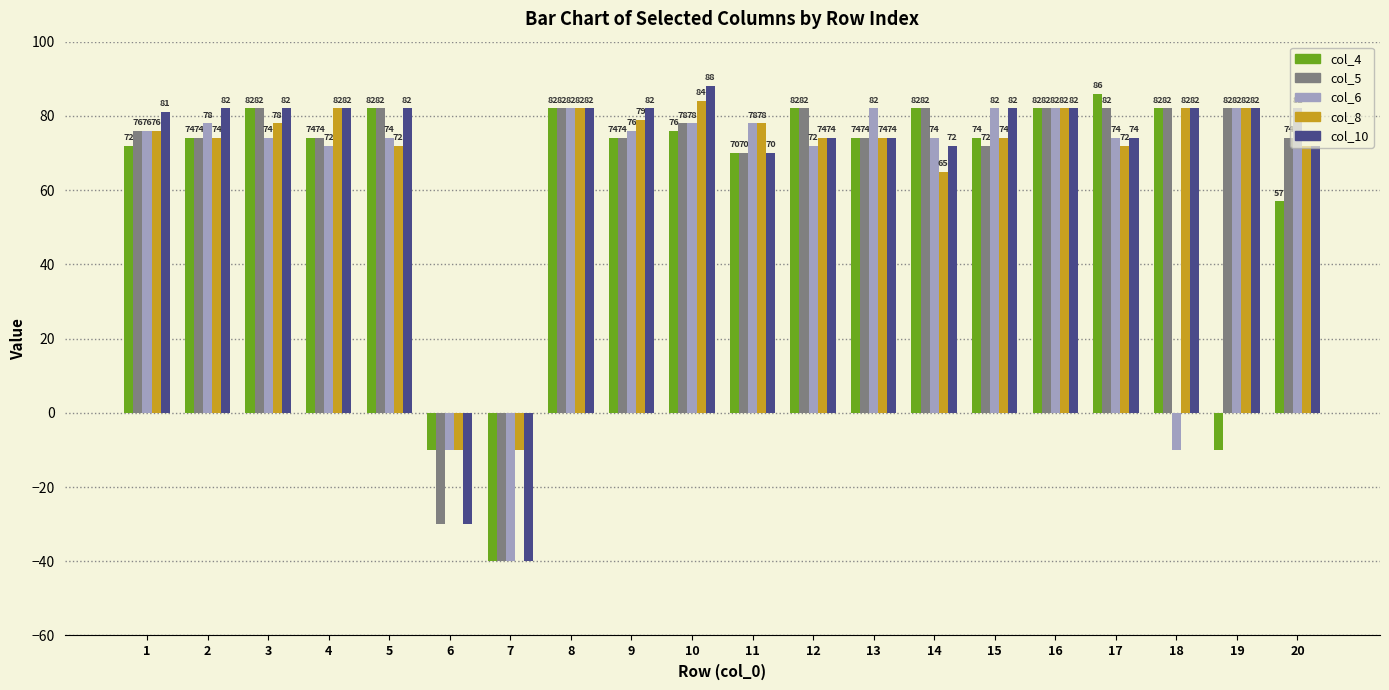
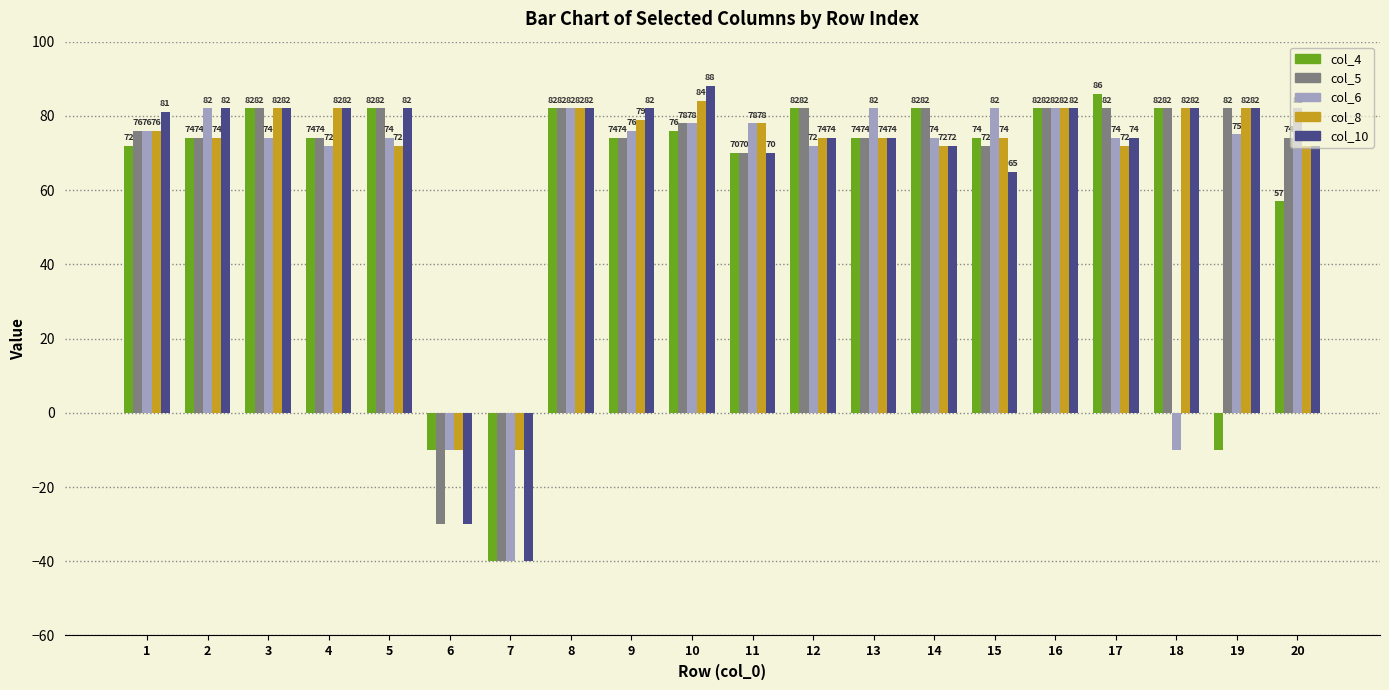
col_6, 2: 78 -> 82
col_8, 3: 78 -> 82
col_8, 14: 65 -> 72
col_10, 15: 82 -> 65
col_6, 19: 82 -> 75
